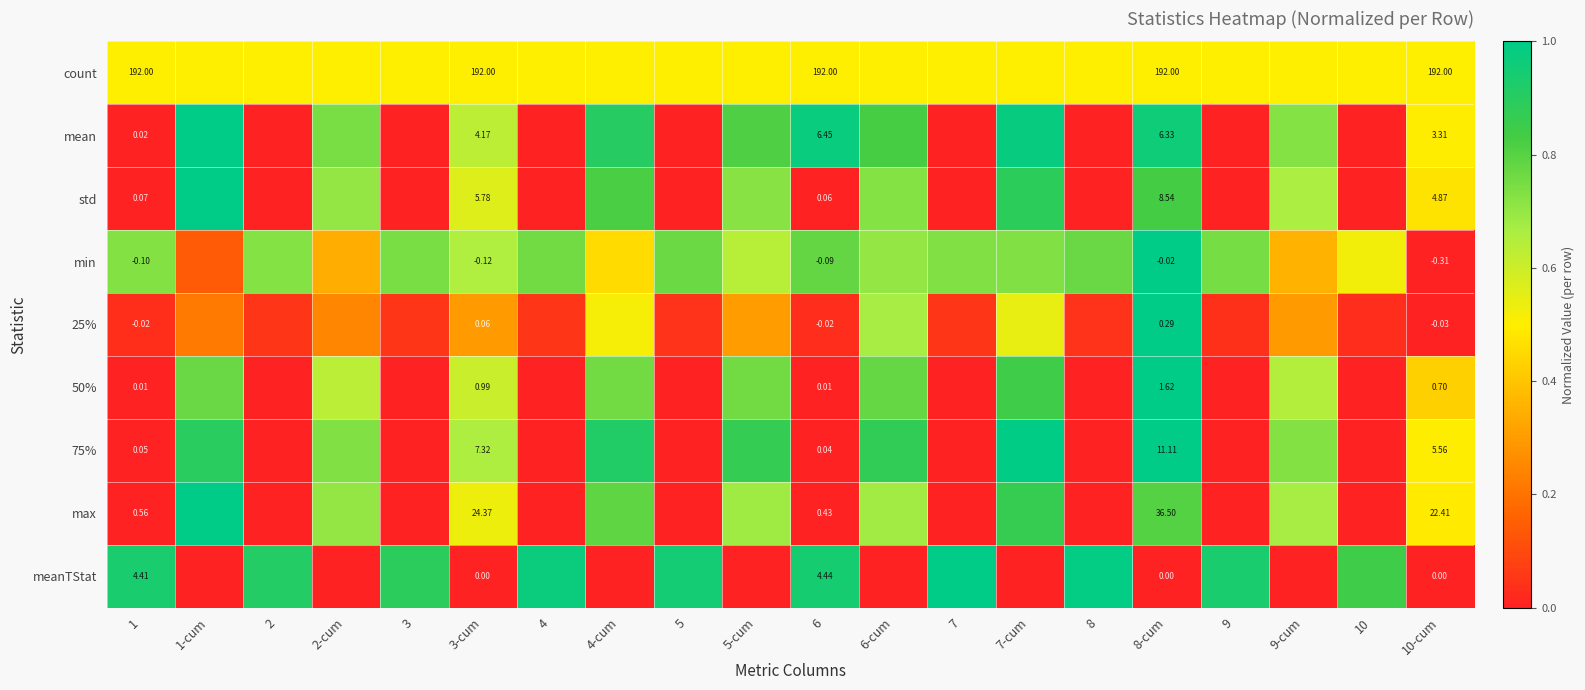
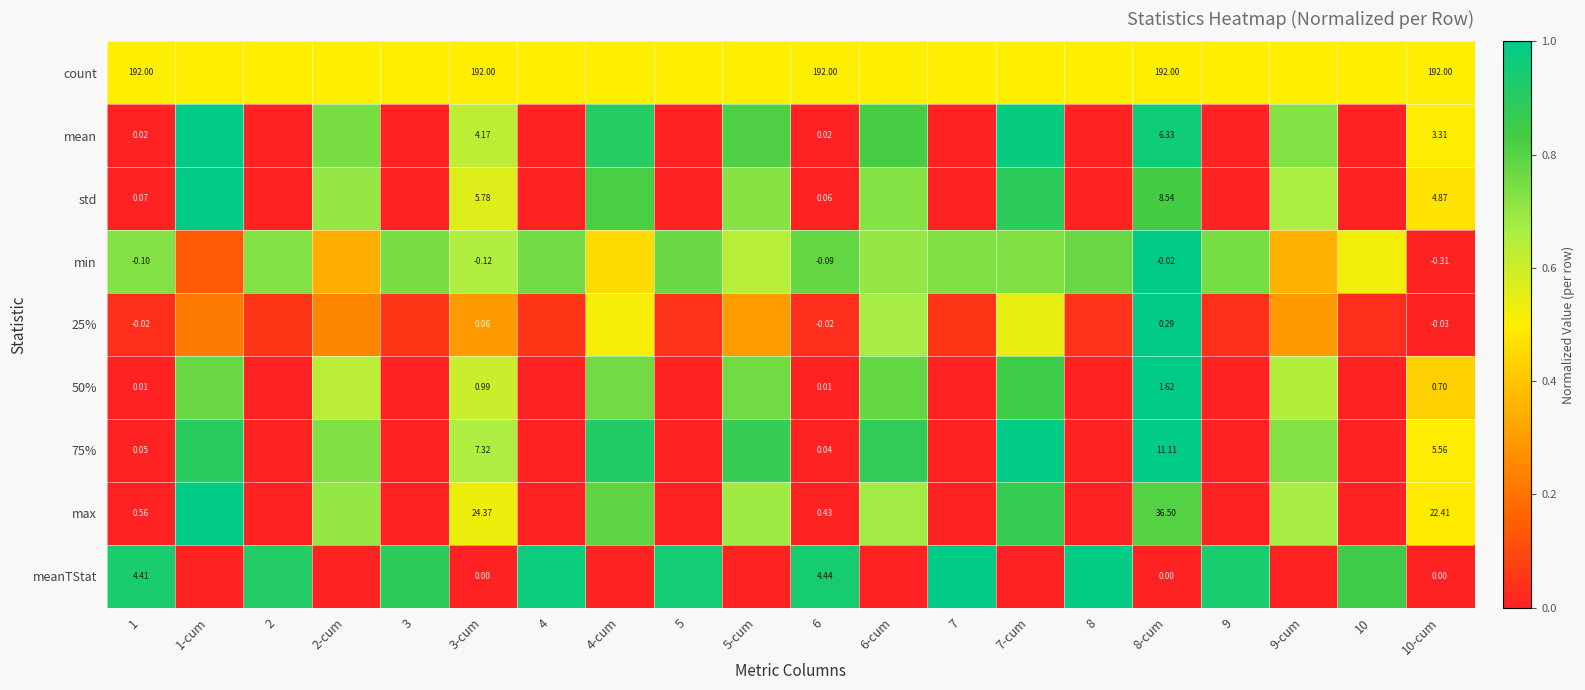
mean, 6: 6.45 -> 0.02
